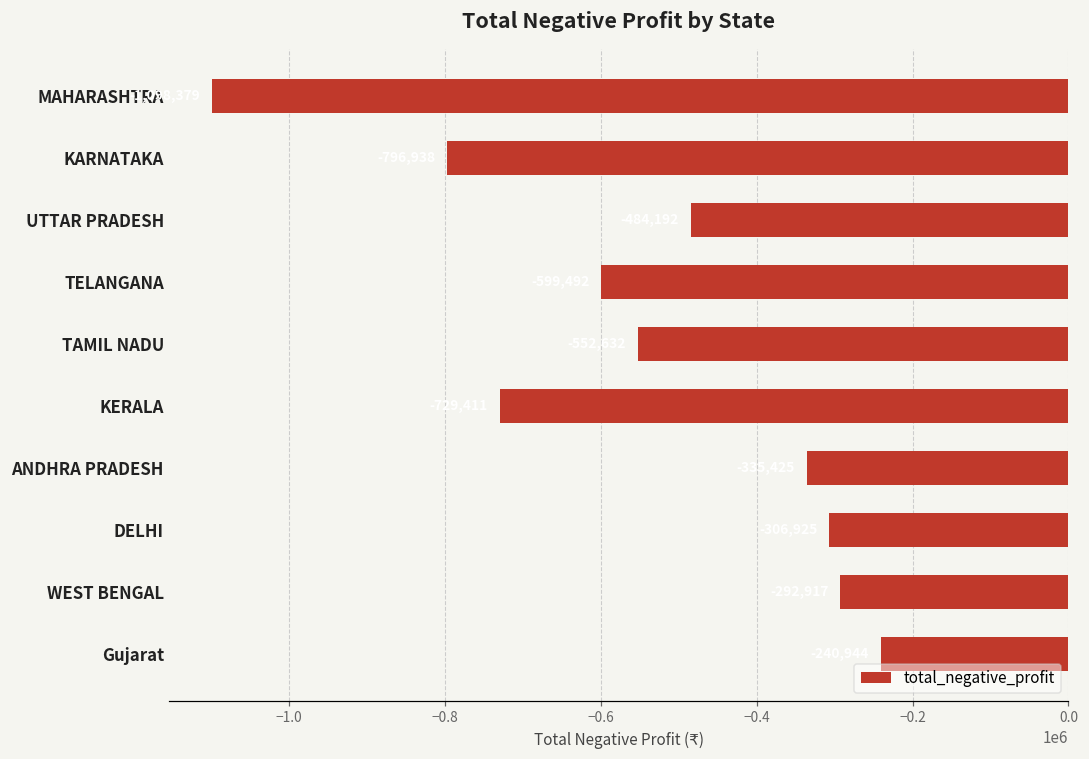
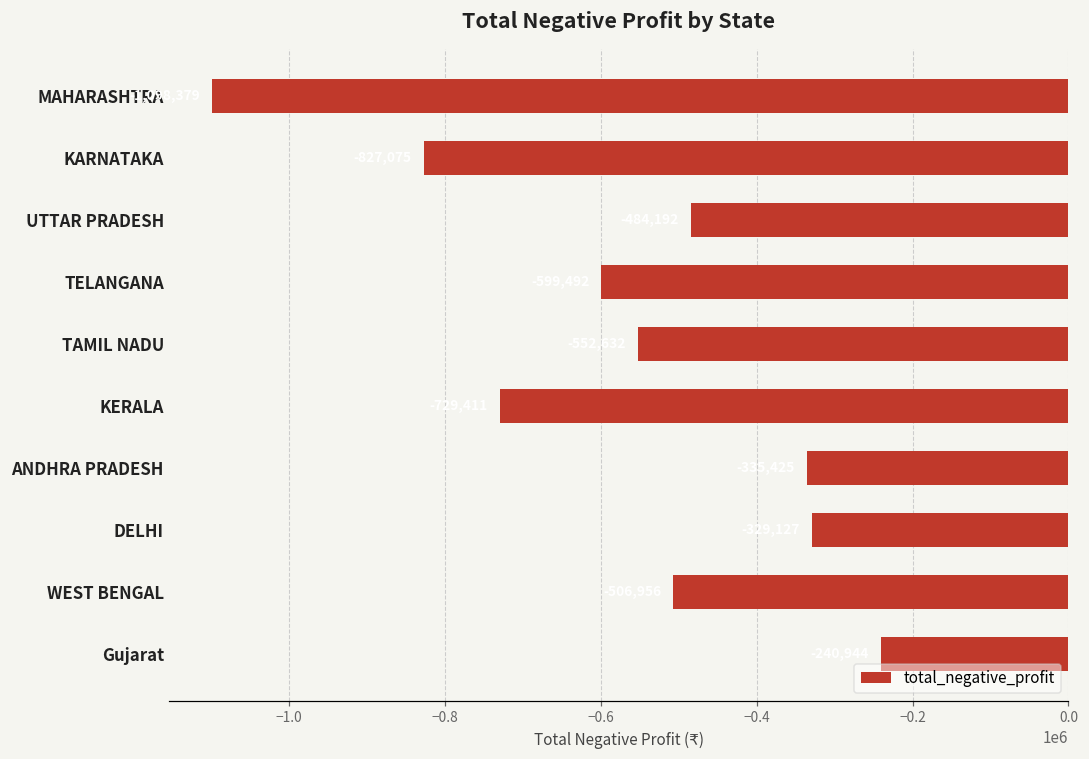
KARNATAKA: -800000 -> -830000
DELHI: -310000 -> -330000
WEST BENGAL: -290000 -> -510000
